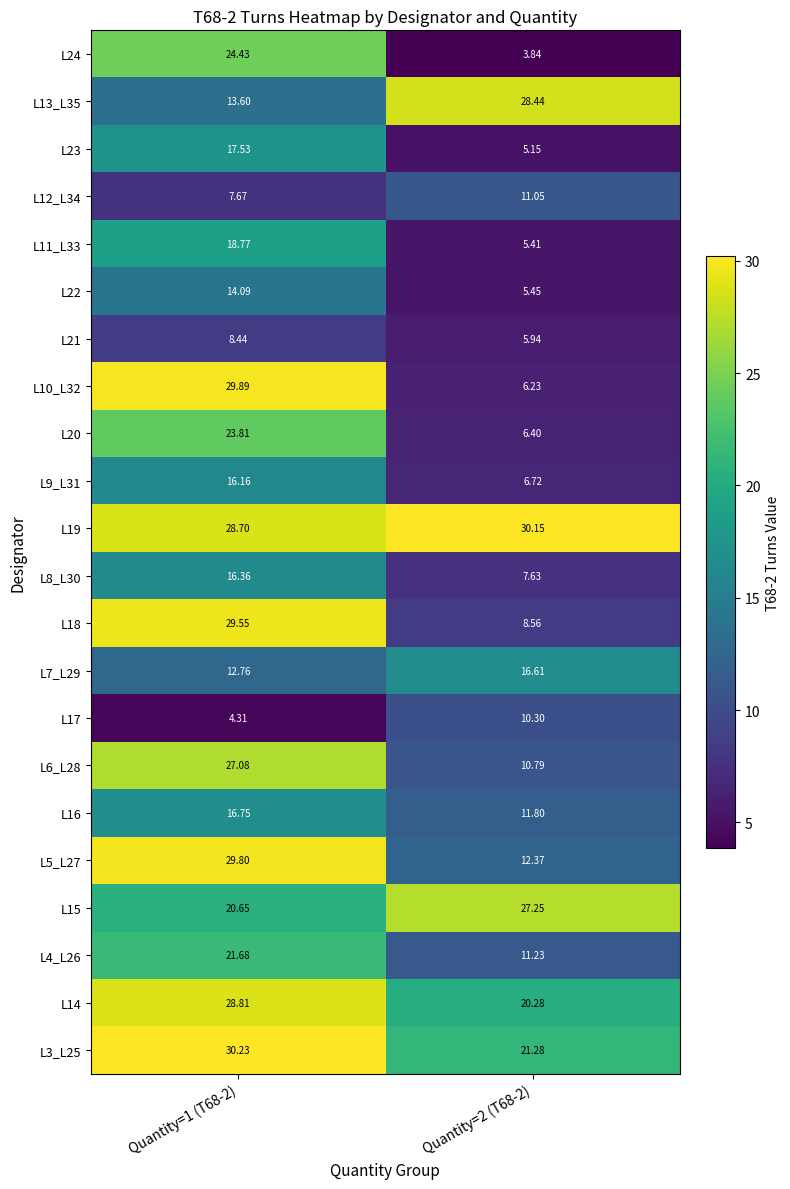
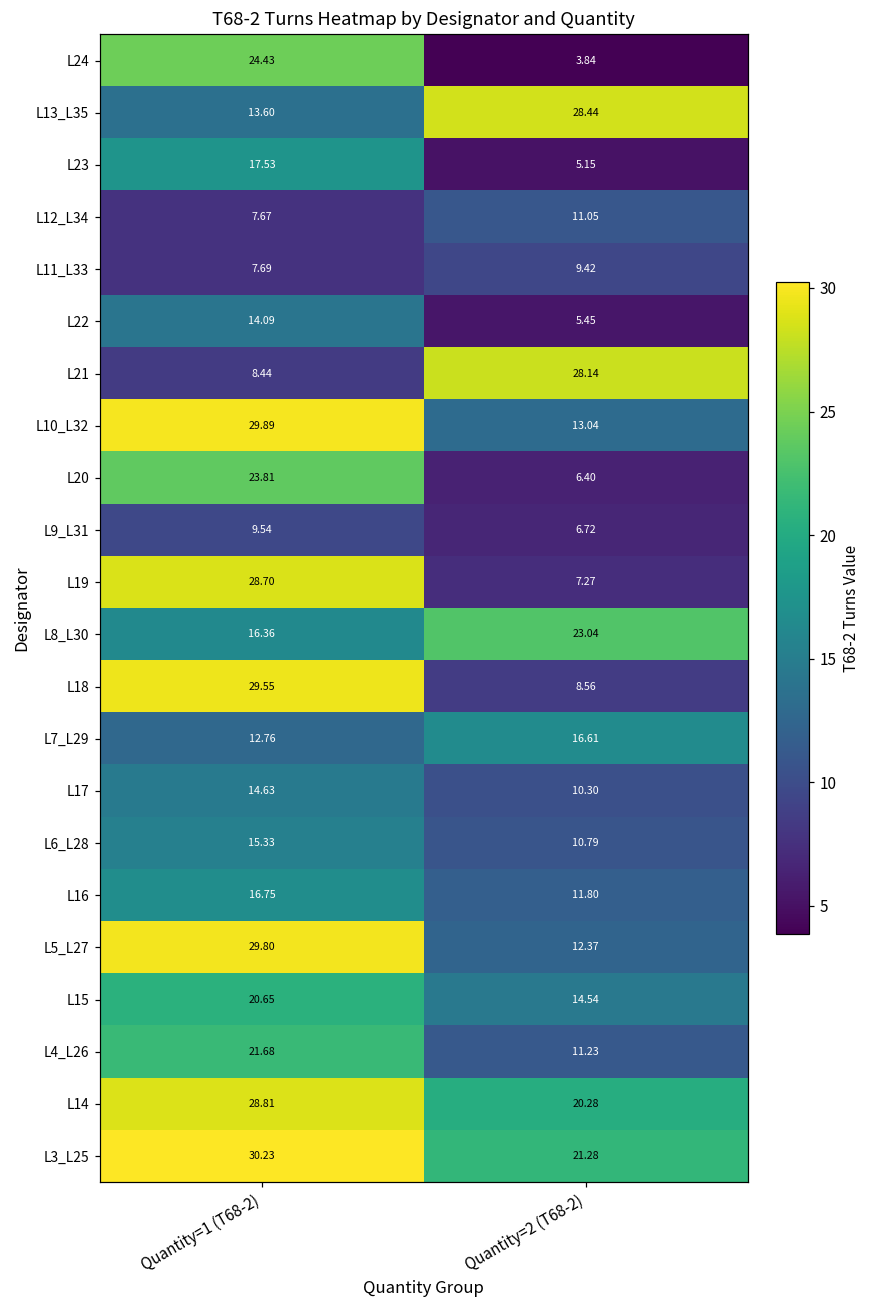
L11_L33, Quantity=1 (T68-2): 18.77 -> 7.69
L11_L33, Quantity=2 (T68-2): 5.41 -> 9.42
L21, Quantity=2 (T68-2): 5.94 -> 28.14
L10_L32, Quantity=2 (T68-2): 6.23 -> 13.04
L9_L31, Quantity=1 (T68-2): 16.16 -> 9.54
L19, Quantity=2 (T68-2): 30.15 -> 7.27
L8_L30, Quantity=2 (T68-2): 7.63 -> 23.04
L17, Quantity=1 (T68-2): 4.31 -> 14.63
L6_L28, Quantity=1 (T68-2): 27.08 -> 15.33
L15, Quantity=2 (T68-2): 27.25 -> 14.54
